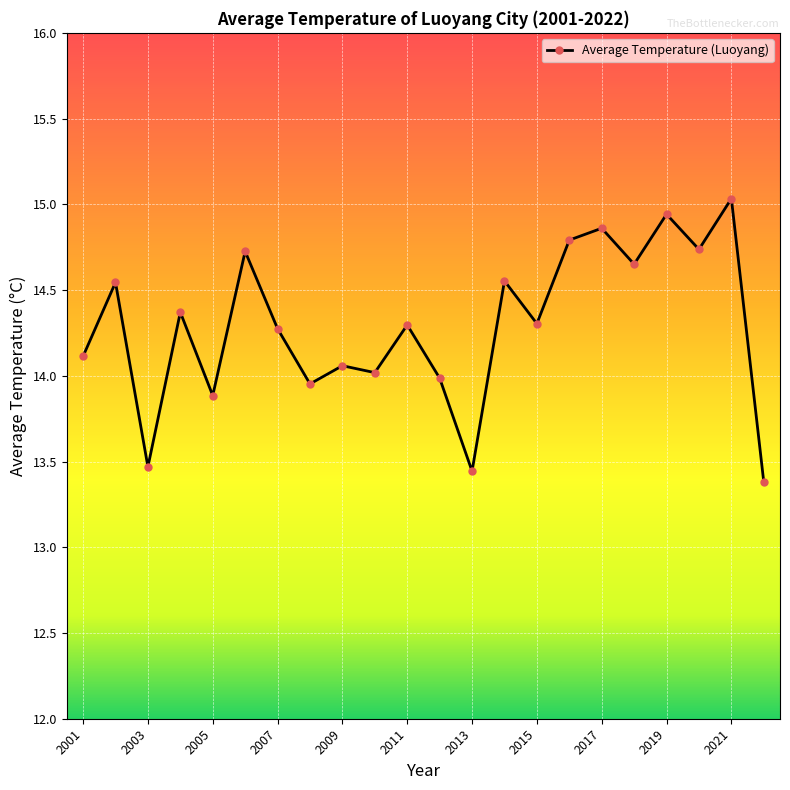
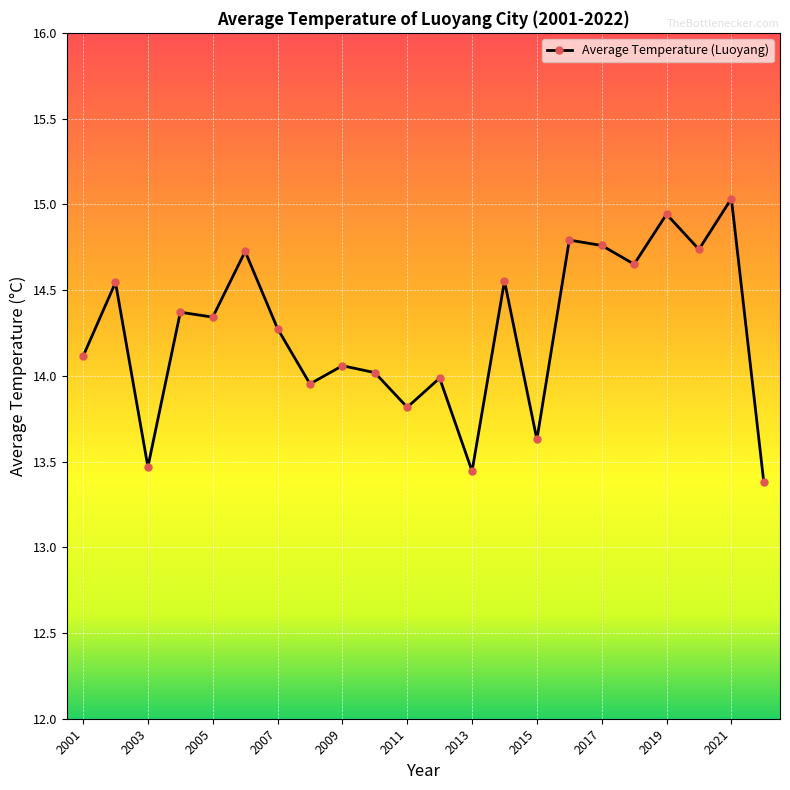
2005: 13.88 -> 14.34
2011: 14.30 -> 13.82
2015: 14.30 -> 13.63
2017: 14.86 -> 14.76
